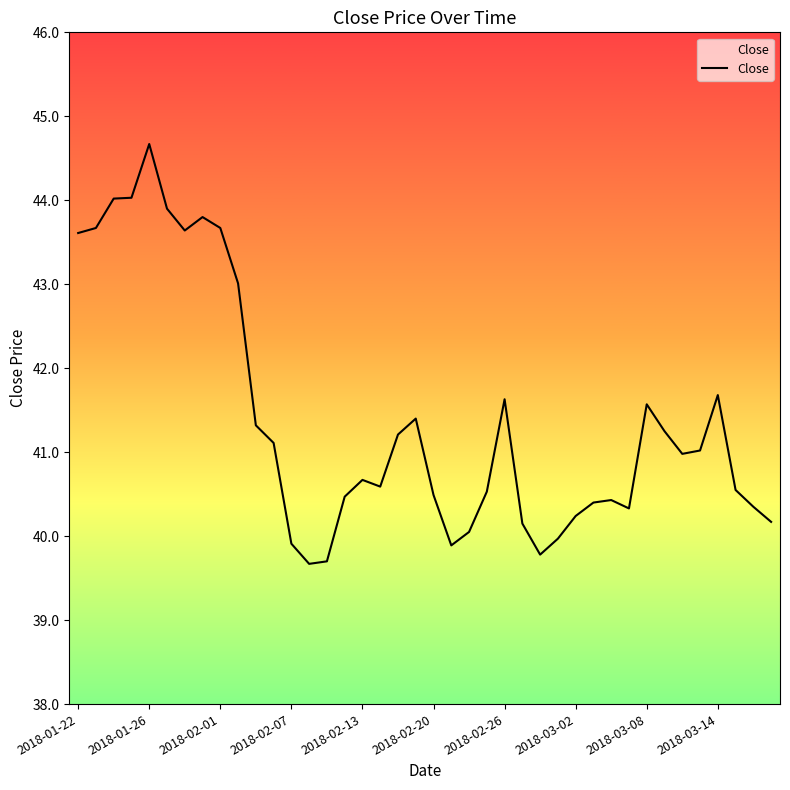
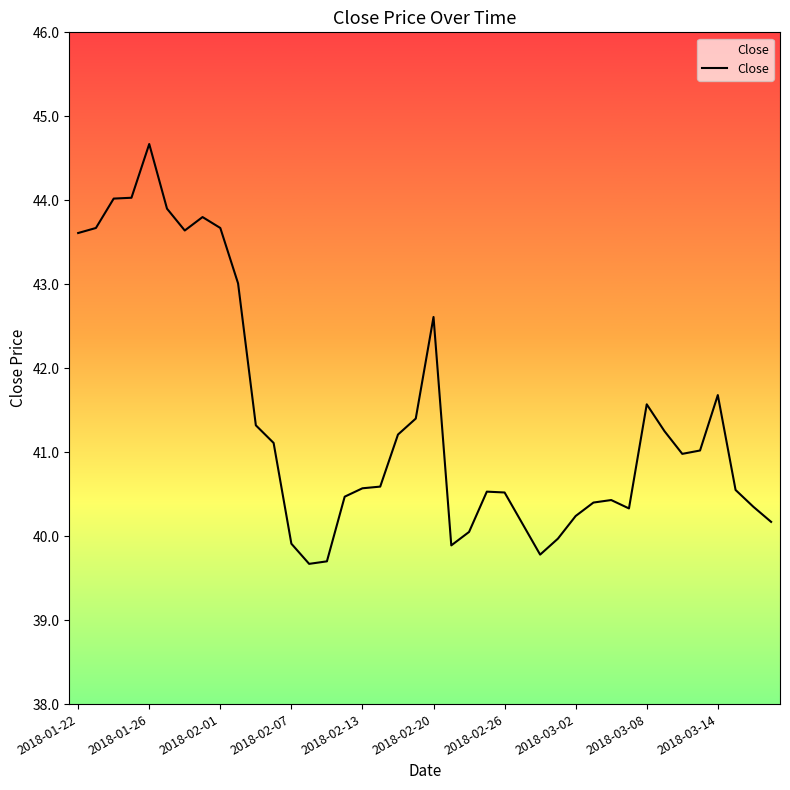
2018-02-13: 40.7 -> 40.6
2018-02-20: 40.5 -> 42.6
2018-02-26: 41.6 -> 40.5
